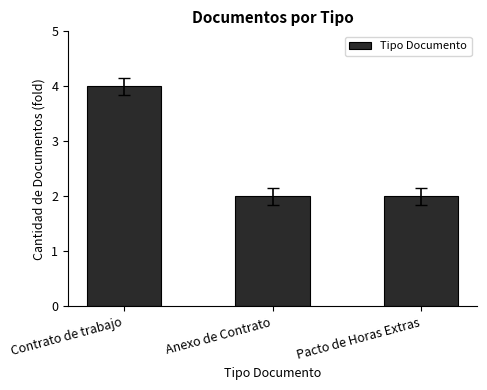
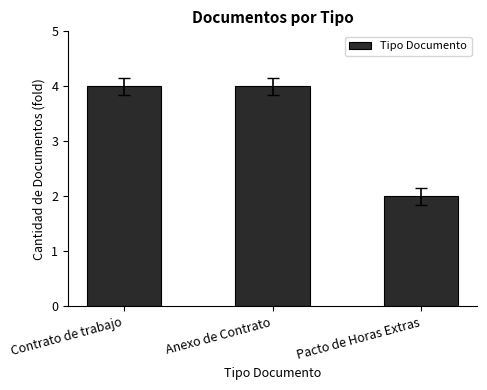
Tipo Documento, Anexo de Contrato: 2 -> 4
